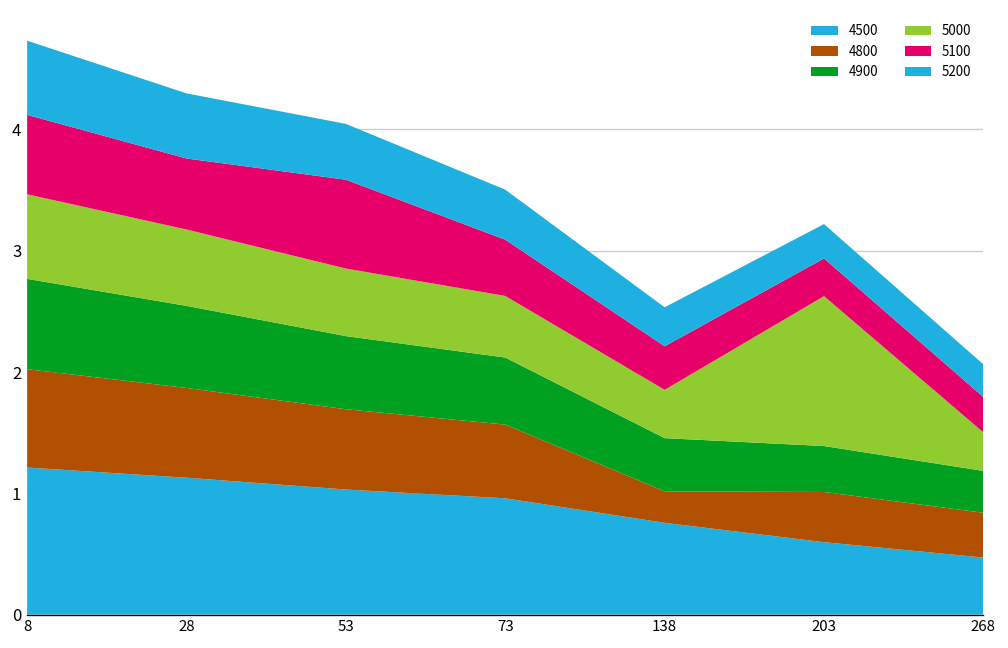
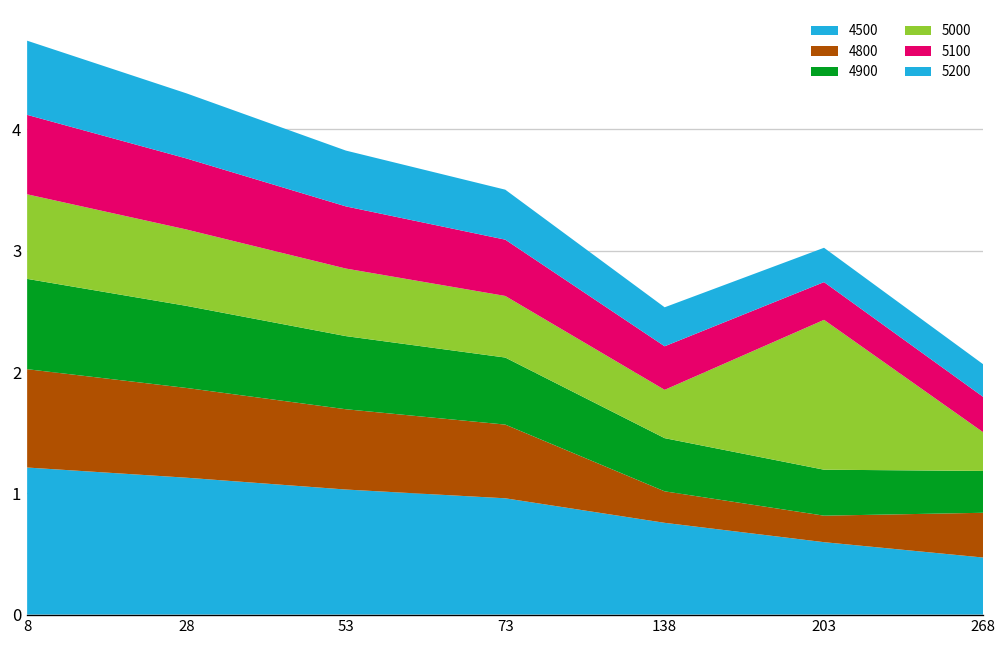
5100, 53: 0.73 -> 0.51
4800, 203: 0.41 -> 0.22
